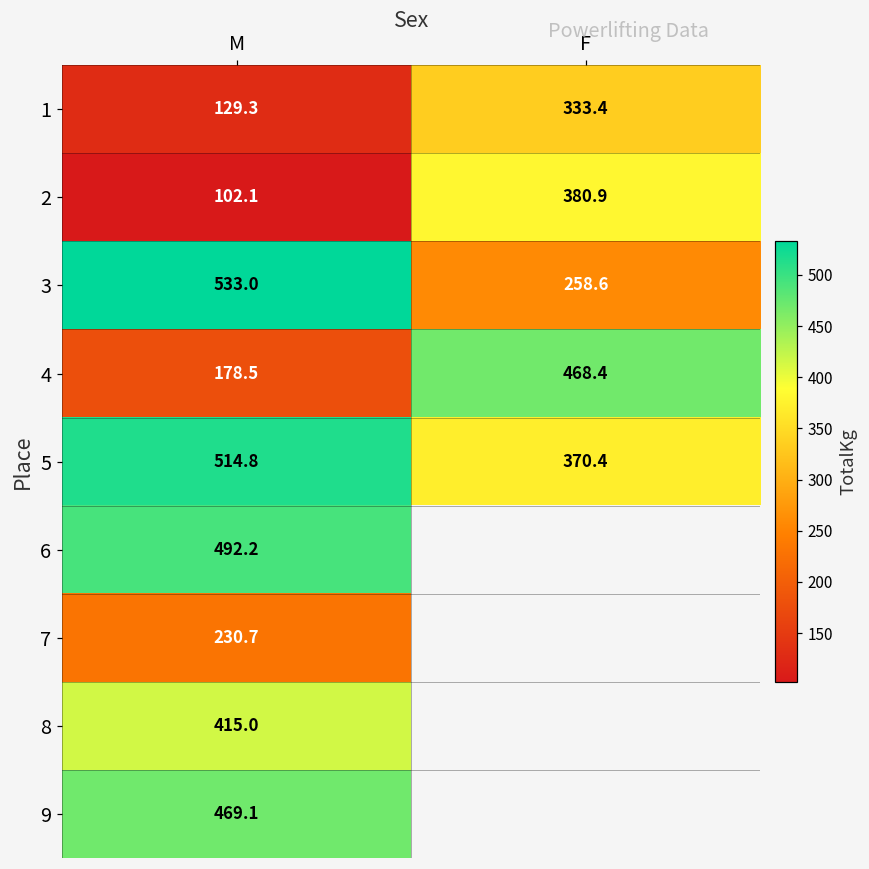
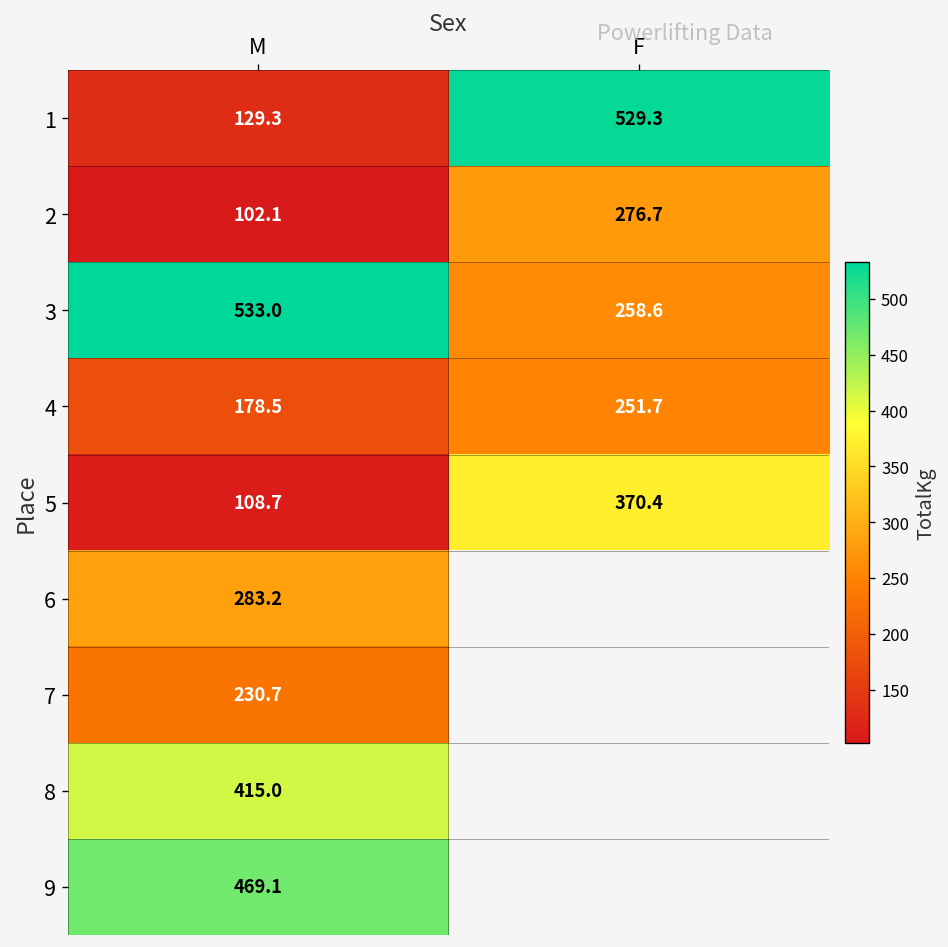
1, F: 333.4 -> 529.3
2, F: 380.9 -> 276.7
4, F: 468.4 -> 251.7
5, M: 514.8 -> 108.7
6, M: 492.2 -> 283.2
